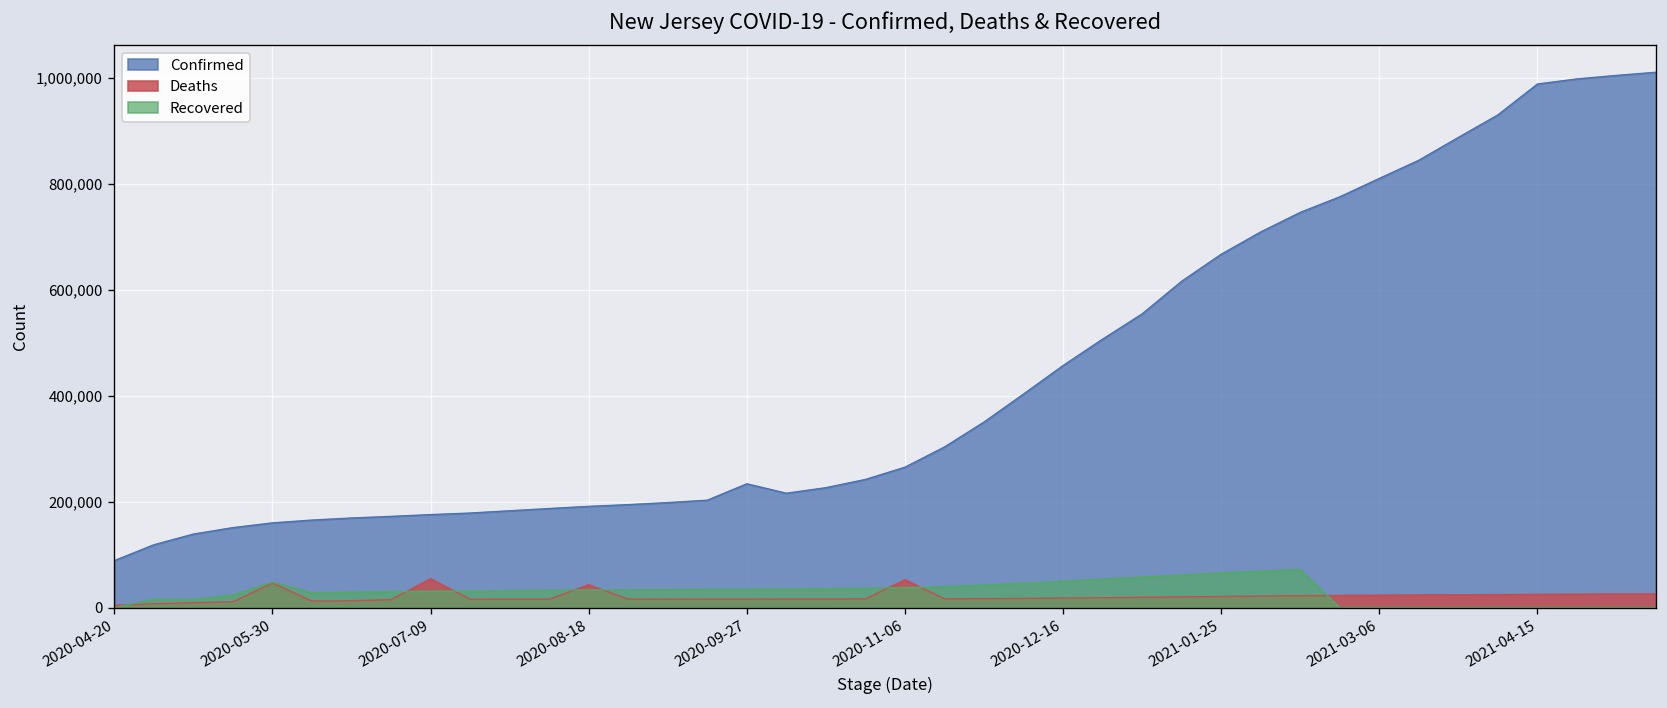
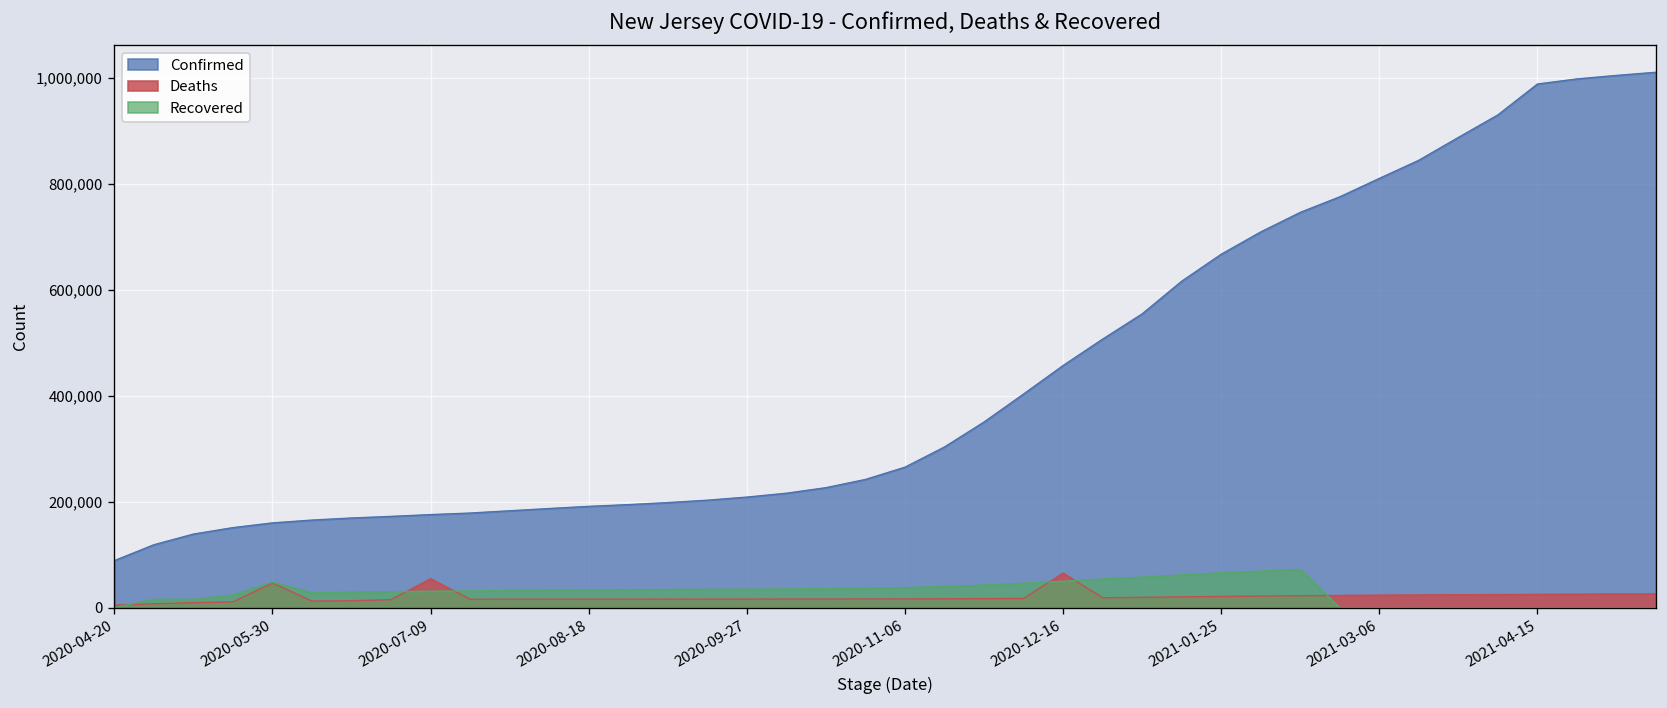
Deaths, 2020-08-18: 40,000 -> 20,000
Confirmed, 2020-09-27: 230,000 -> 210,000
Deaths, 2020-11-06: 50,000 -> 20,000
Deaths, 2020-12-16: 20,000 -> 70,000
